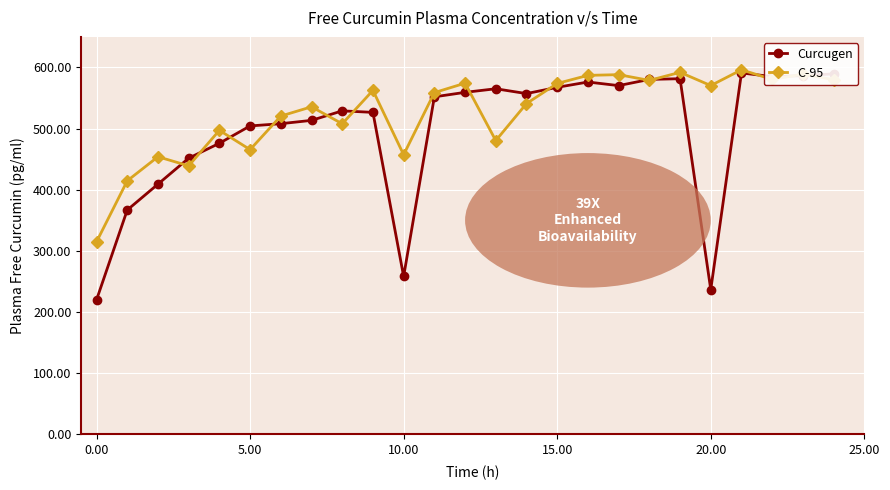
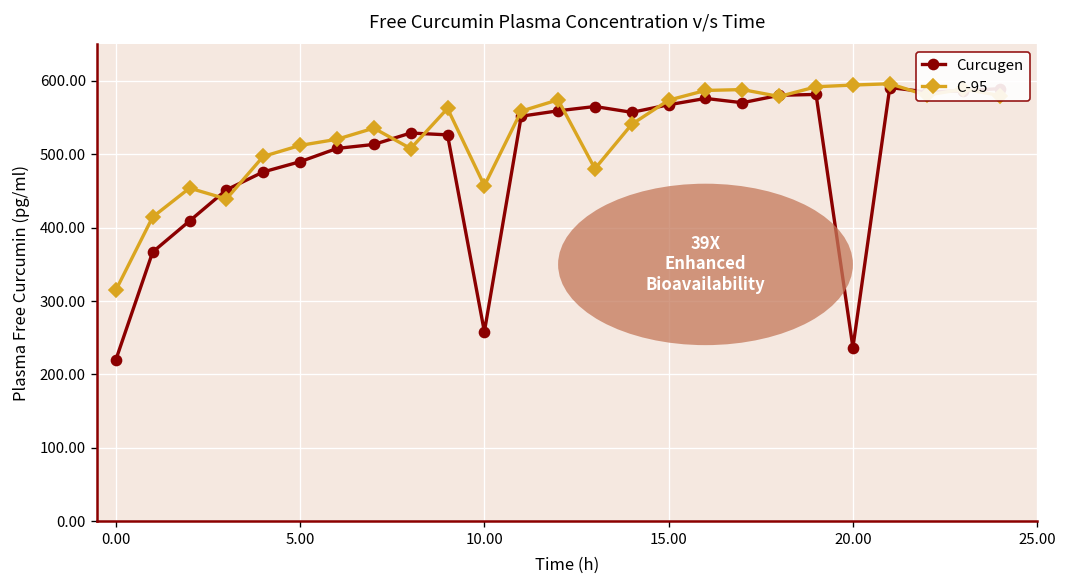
Curcugen, 5.00: 500 -> 490
C-95, 5.00: 470 -> 510
C-95, 20.00: 570 -> 590
